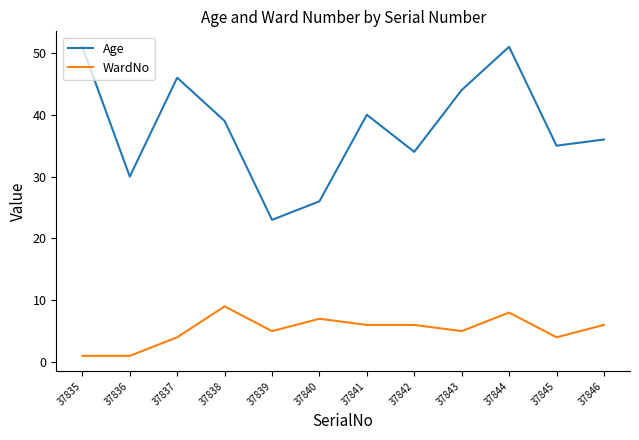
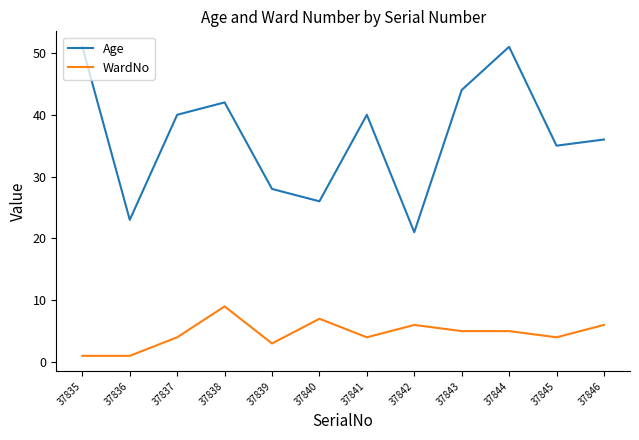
Age, 37836: 30 -> 23
Age, 37837: 46 -> 40
Age, 37838: 39 -> 42
Age, 37839: 23 -> 28
WardNo, 37839: 5 -> 3
WardNo, 37841: 6 -> 4
Age, 37842: 34 -> 21
WardNo, 37844: 8 -> 5
